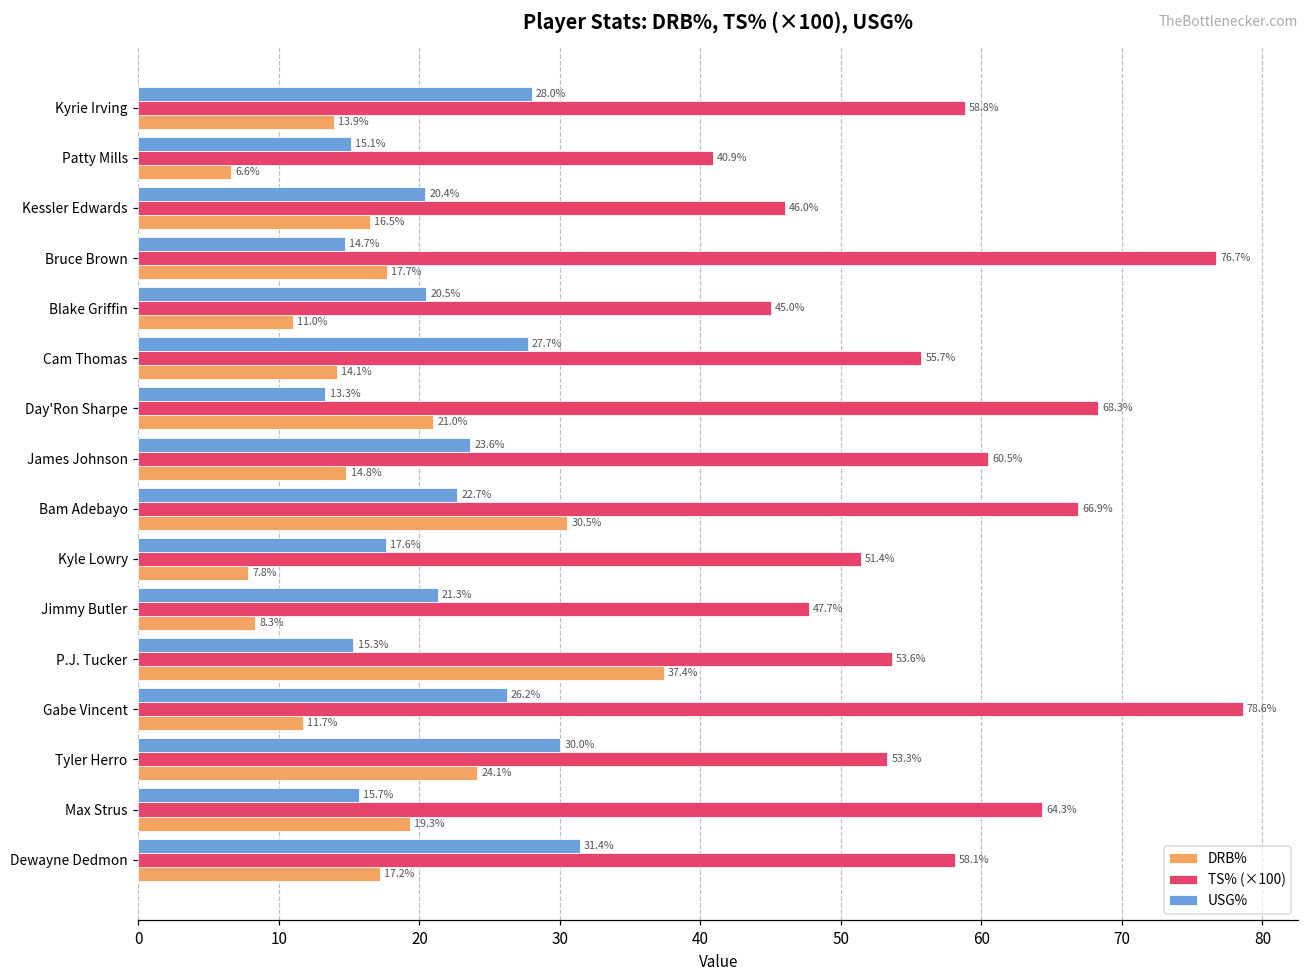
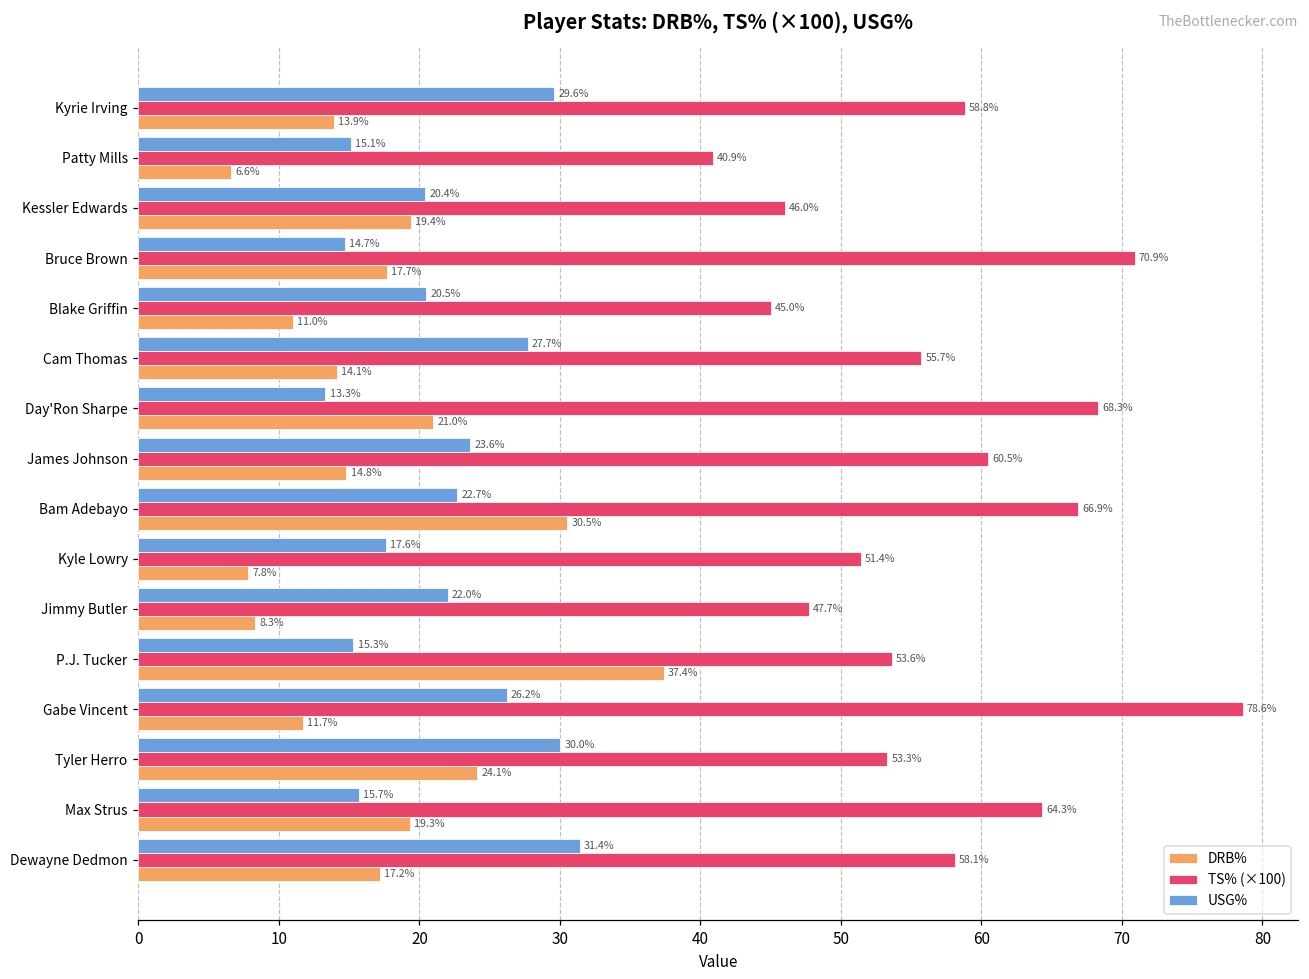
USG%, Kyrie Irving: 28.0% -> 29.6%
DRB%, Kessler Edwards: 16.5% -> 19.4%
TS% (×100), Bruce Brown: 76.7% -> 70.9%
USG%, Jimmy Butler: 21.3% -> 22.0%
